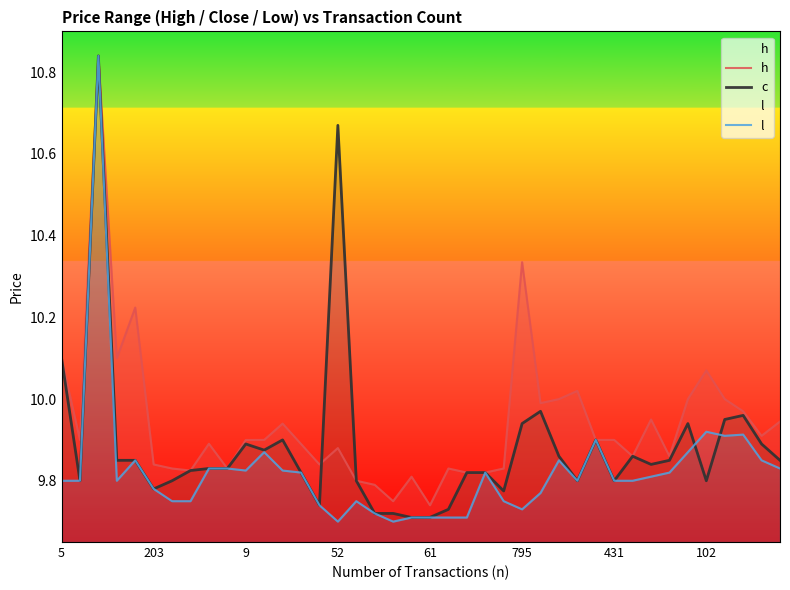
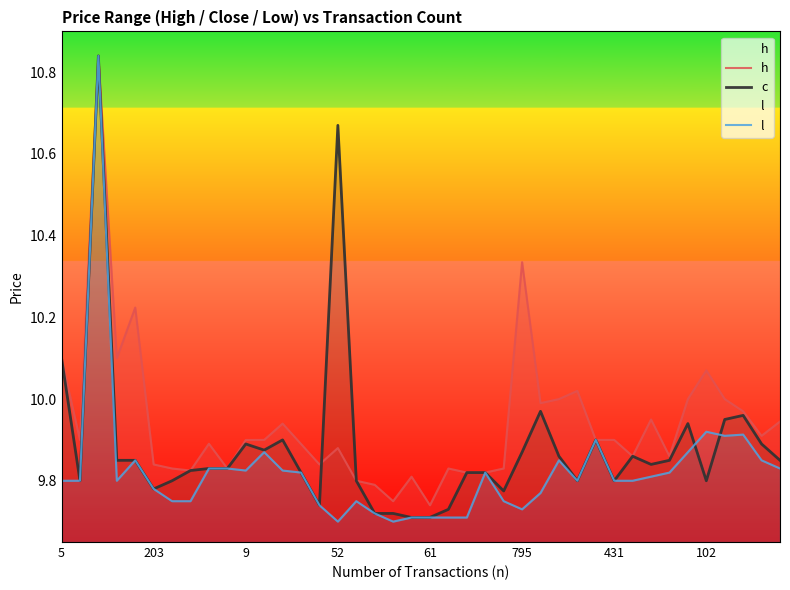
c, 795: 9.94 -> 9.87
